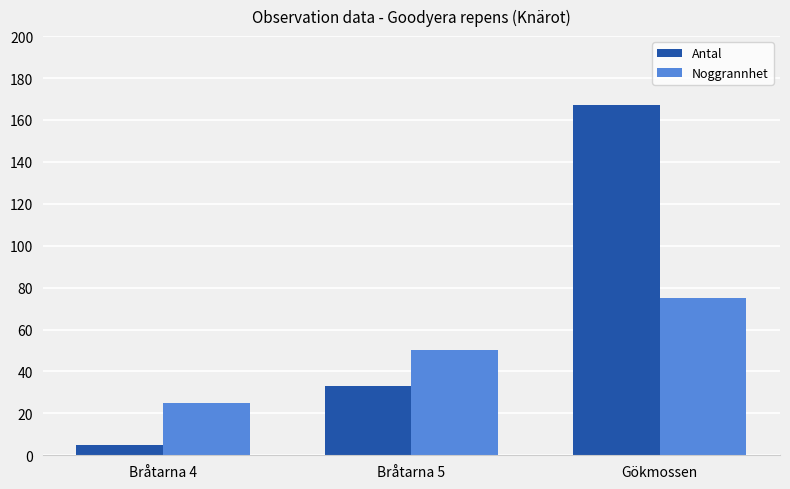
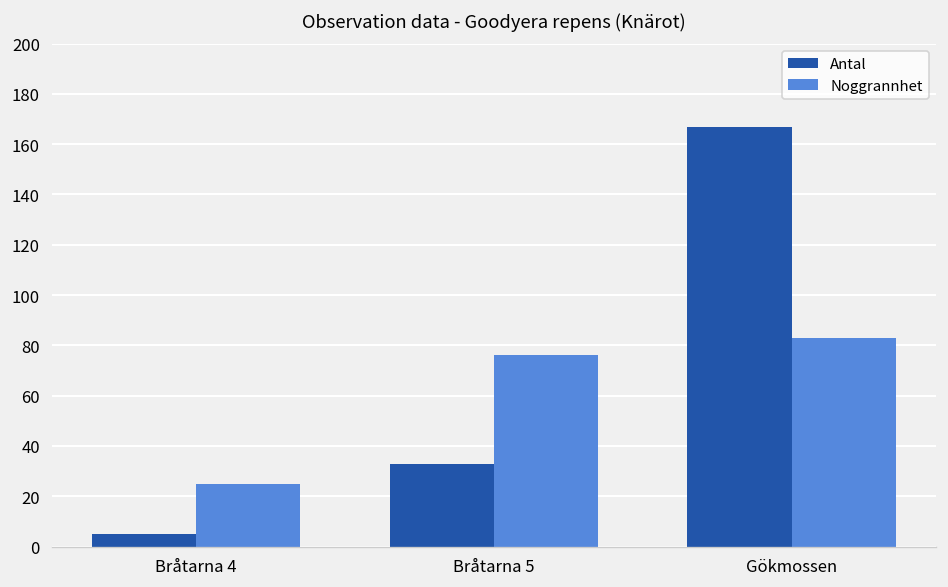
Noggrannhet, Bråtarna 5: 50 -> 76
Noggrannhet, Gökmossen: 75 -> 83
